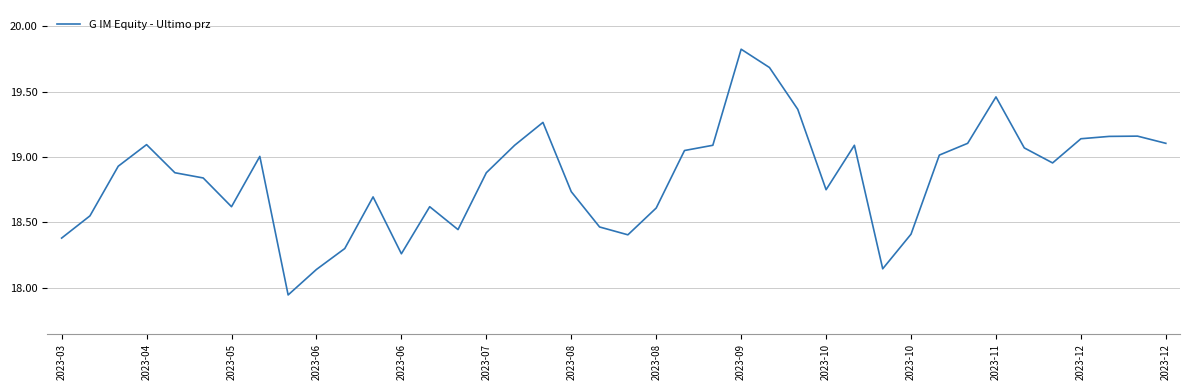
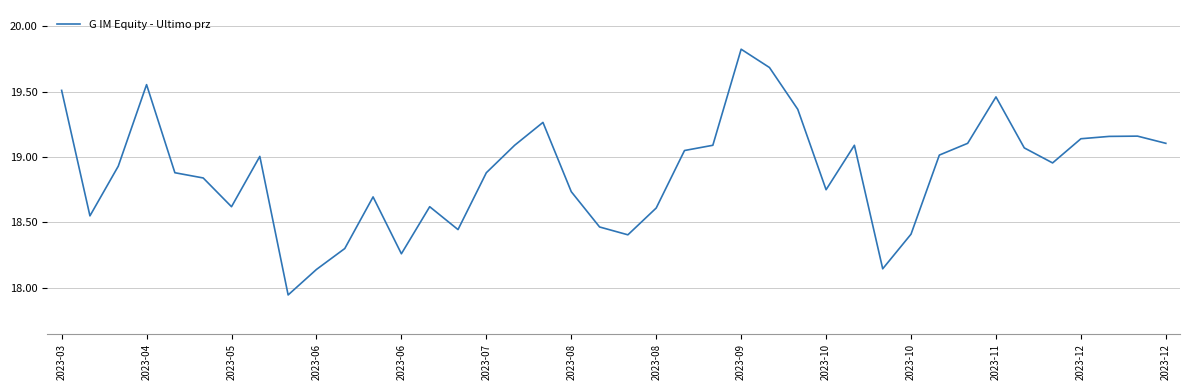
2023-03: 18.38 -> 19.51
2023-04: 19.10 -> 19.55
